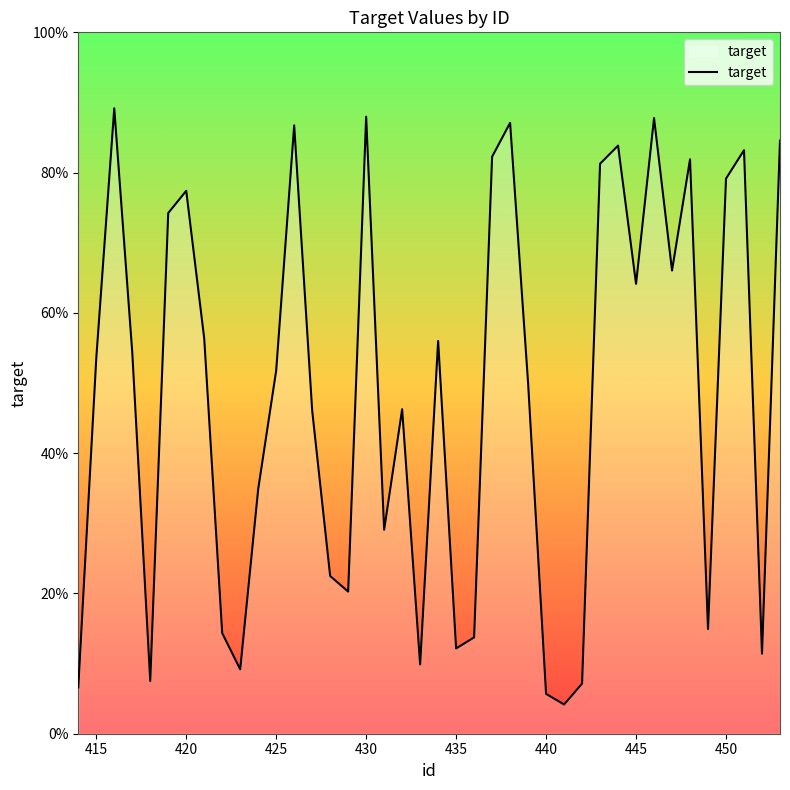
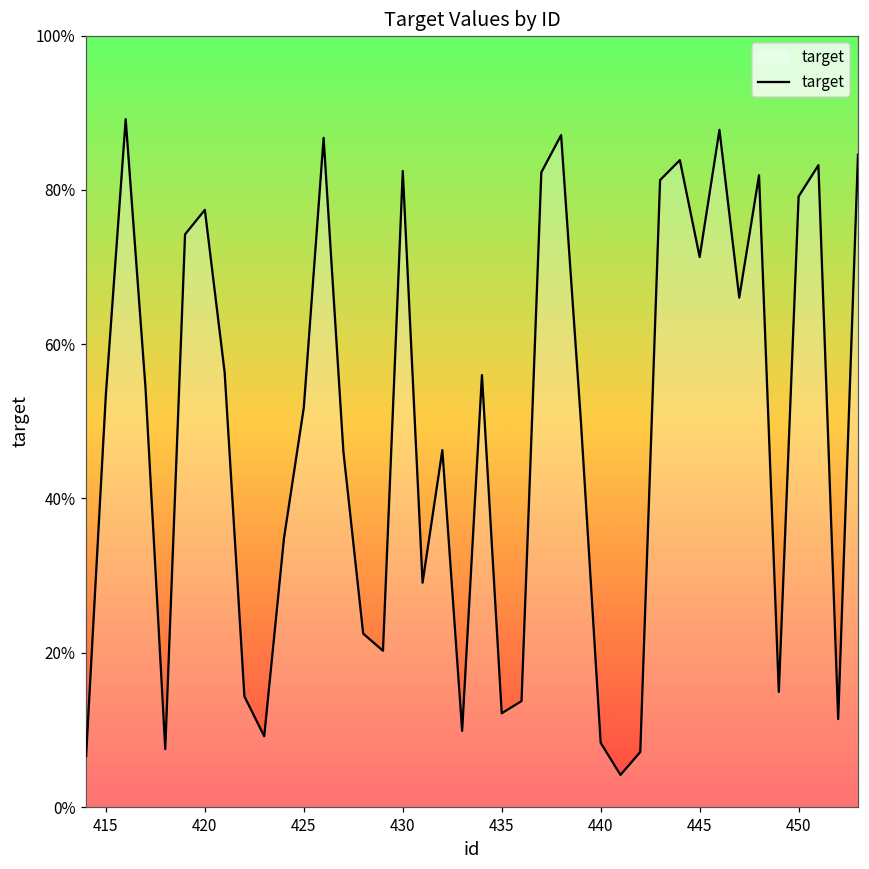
430: 88% -> 82%
440: 6% -> 8%
445: 64% -> 71%
